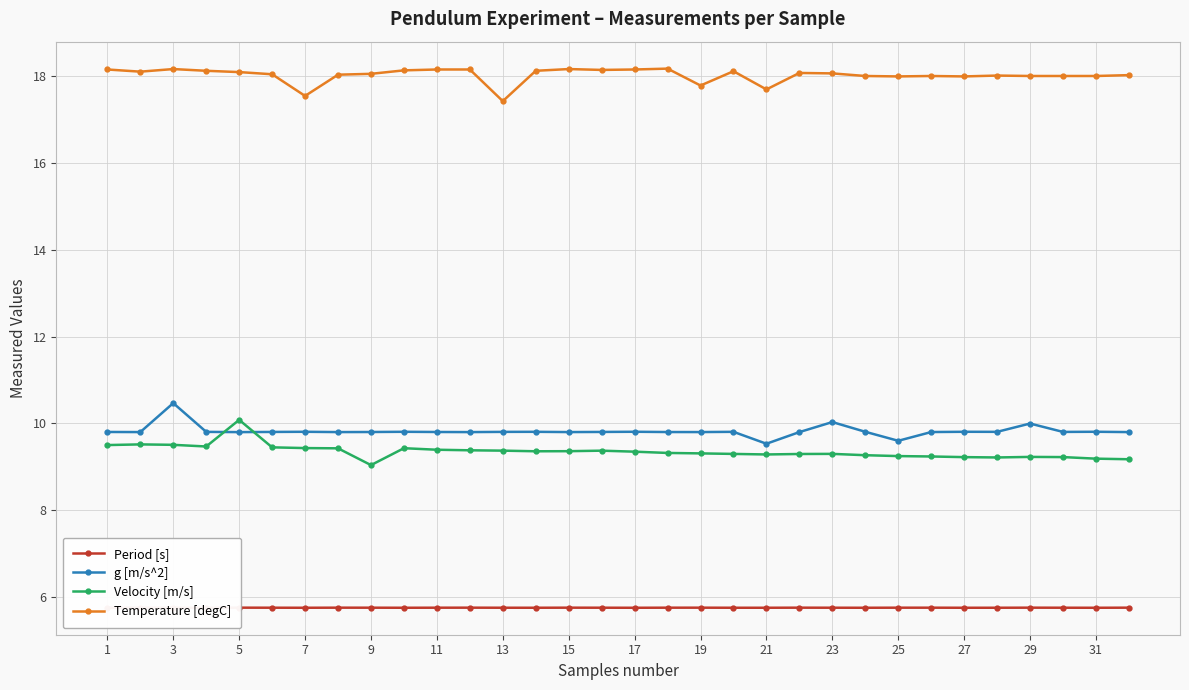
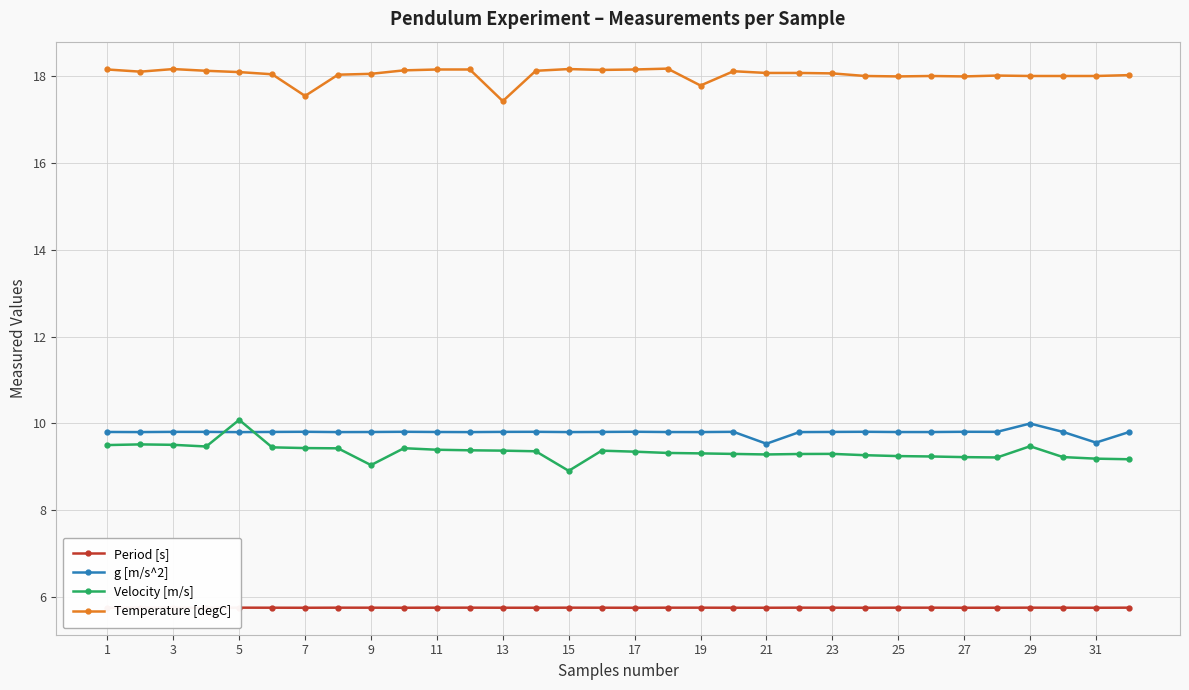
g [m/s^2], 3: 10.5 -> 9.8
Velocity [m/s], 15: 9.4 -> 8.9
Temperature [degC], 21: 17.7 -> 18.1
g [m/s^2], 23: 10.0 -> 9.8
g [m/s^2], 25: 9.6 -> 9.8
Velocity [m/s], 29: 9.2 -> 9.5
g [m/s^2], 31: 9.8 -> 9.6
